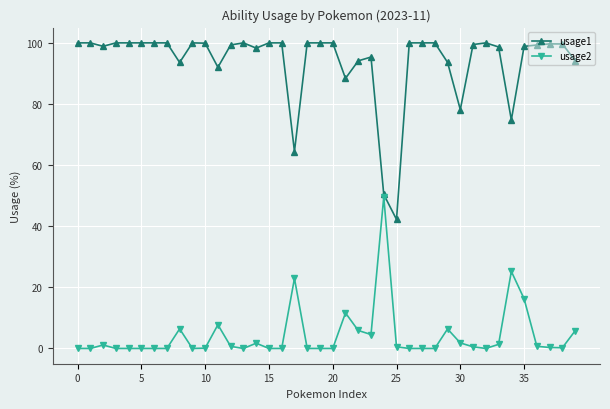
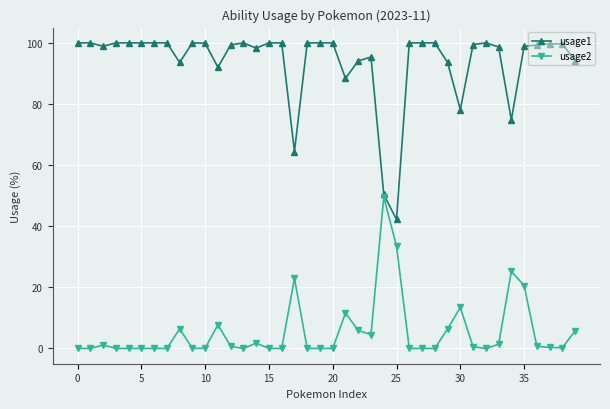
usage2, 25: 1 -> 33
usage2, 30: 2 -> 13
usage2, 35: 16 -> 21
